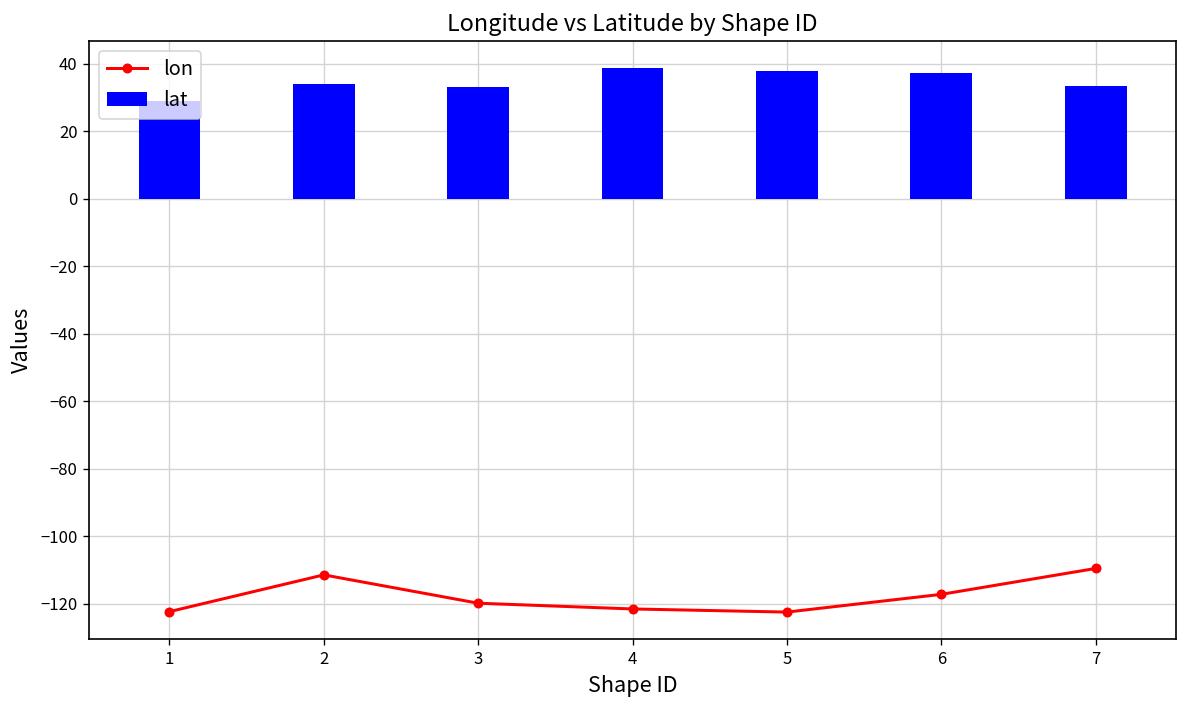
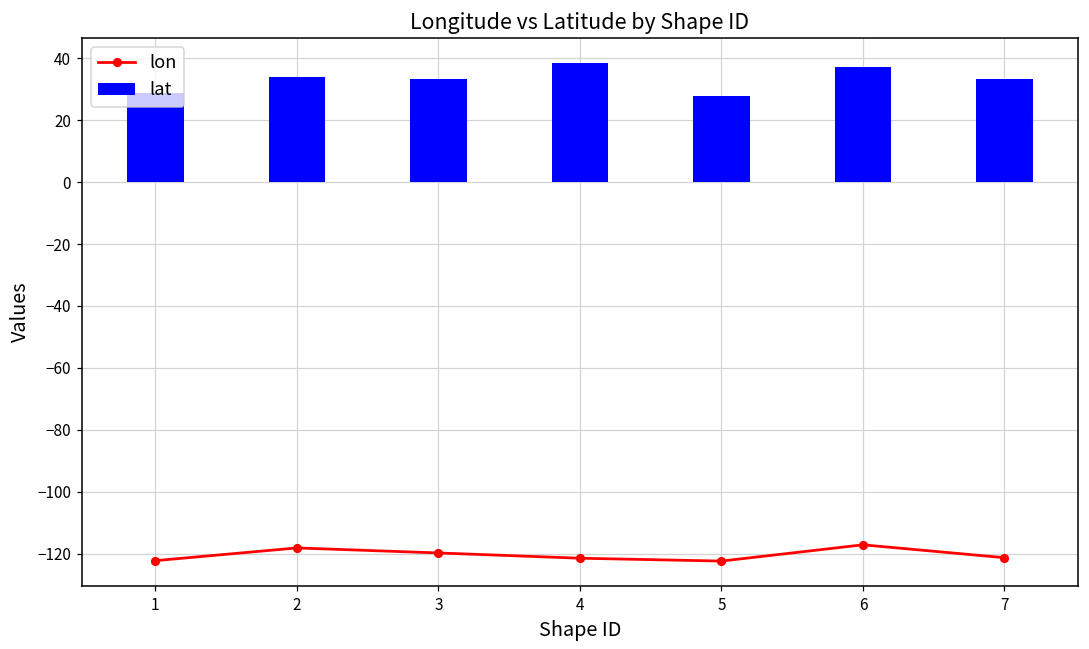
lon, 2: -111 -> -118
lat, 5: 38 -> 28
lon, 7: -109 -> -121
